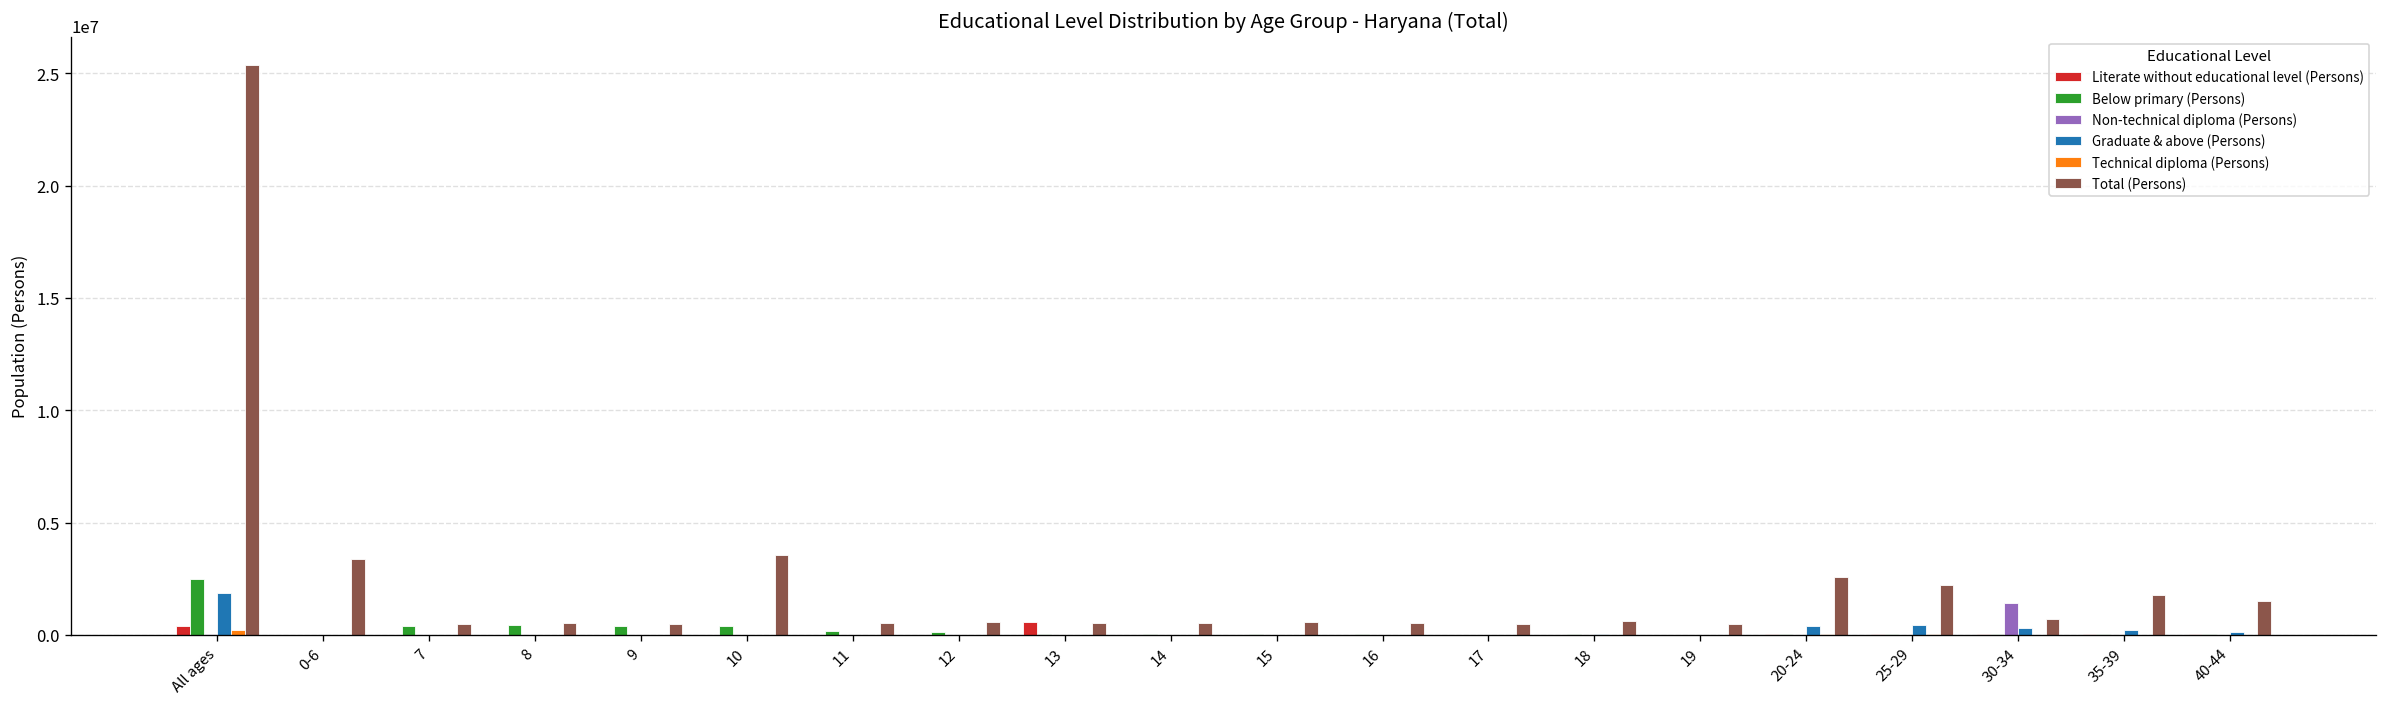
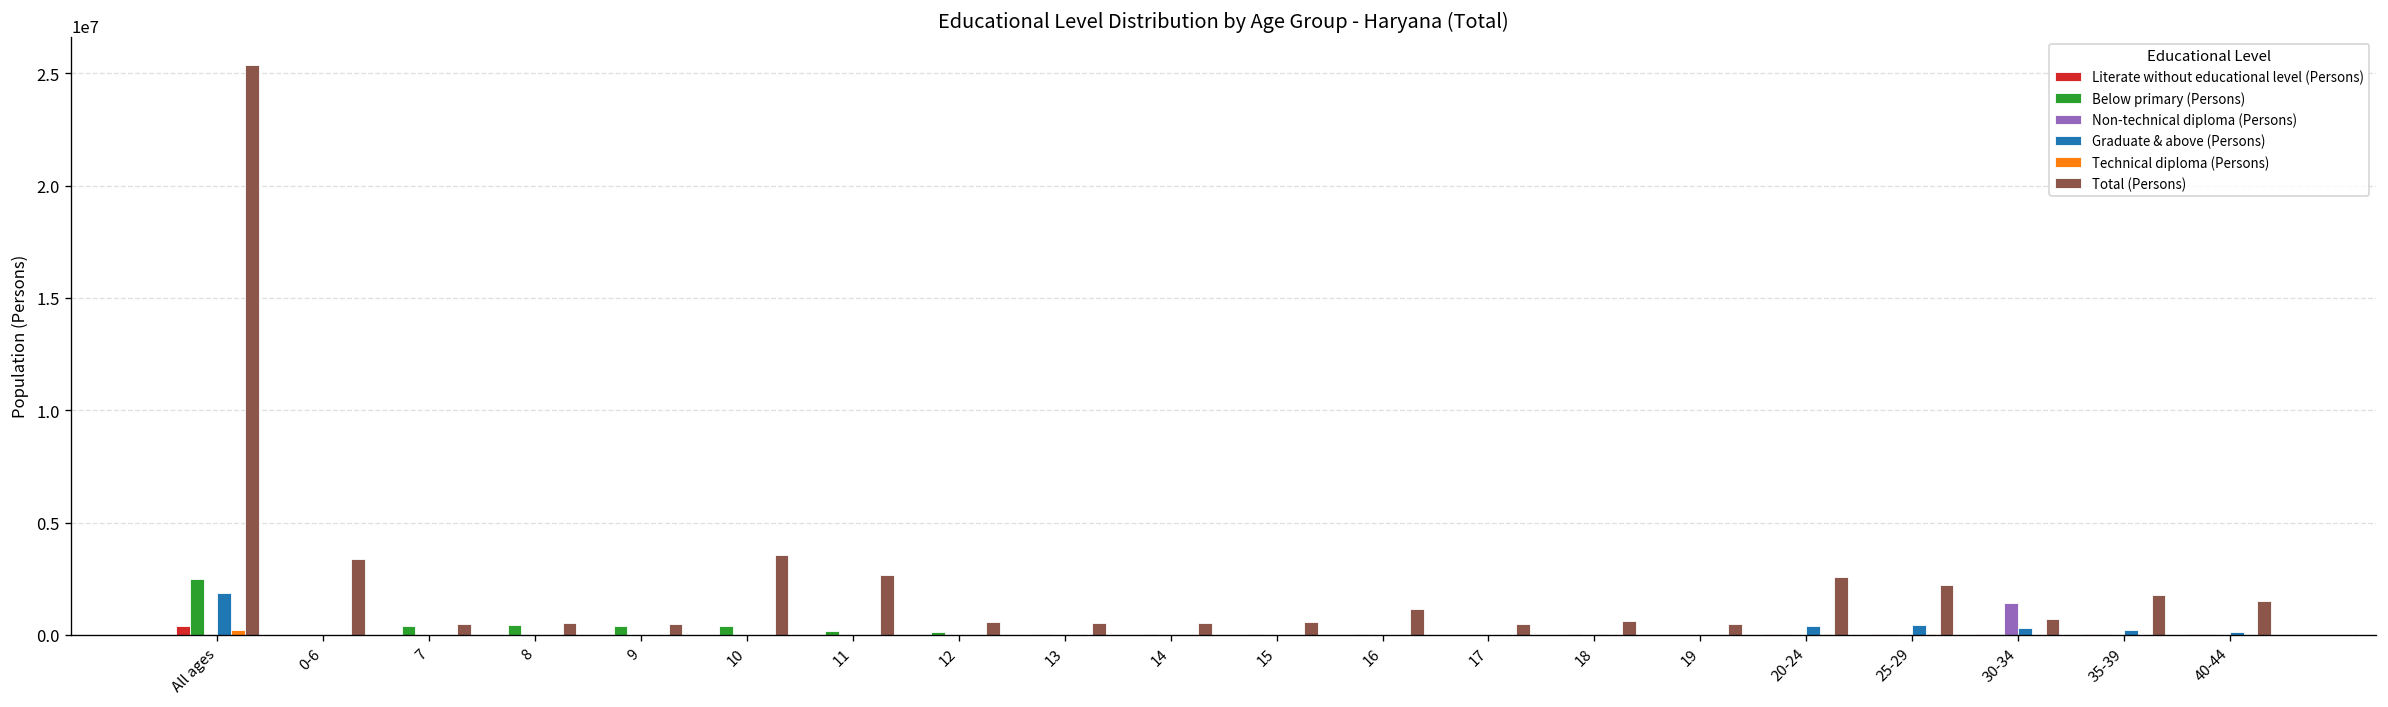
Total (Persons), 11: 500000 -> 2700000
Literate without educational level (Persons), 13: 600000 -> 0
Total (Persons), 16: 500000 -> 1200000
